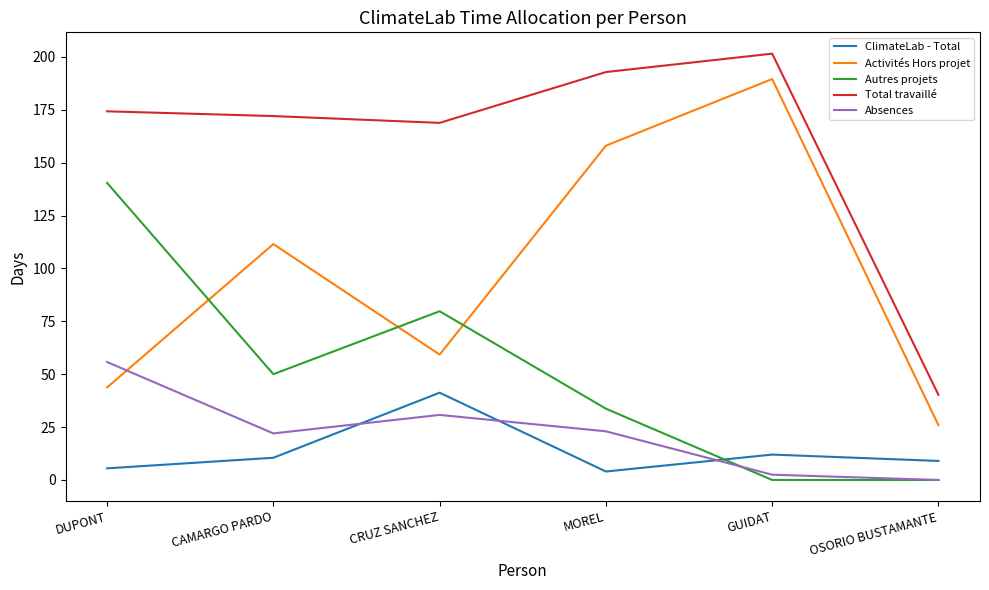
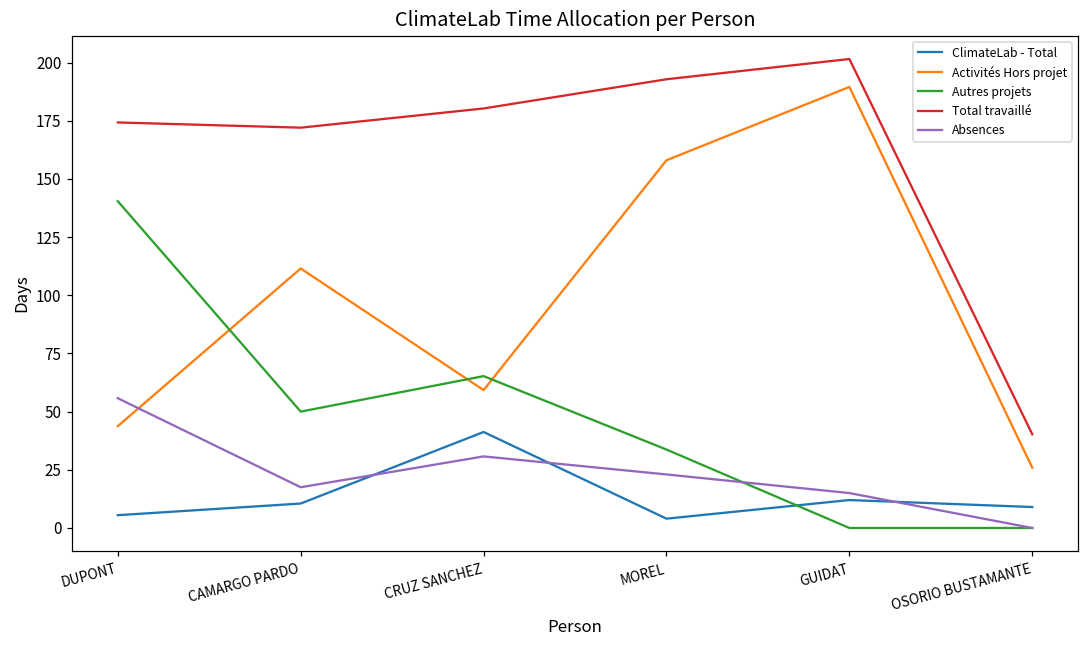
Absences, CAMARGO PARDO: 22 -> 18
Autres projets, CRUZ SANCHEZ: 80 -> 65
Total travaillé, CRUZ SANCHEZ: 169 -> 180
Absences, GUIDAT: 3 -> 15
